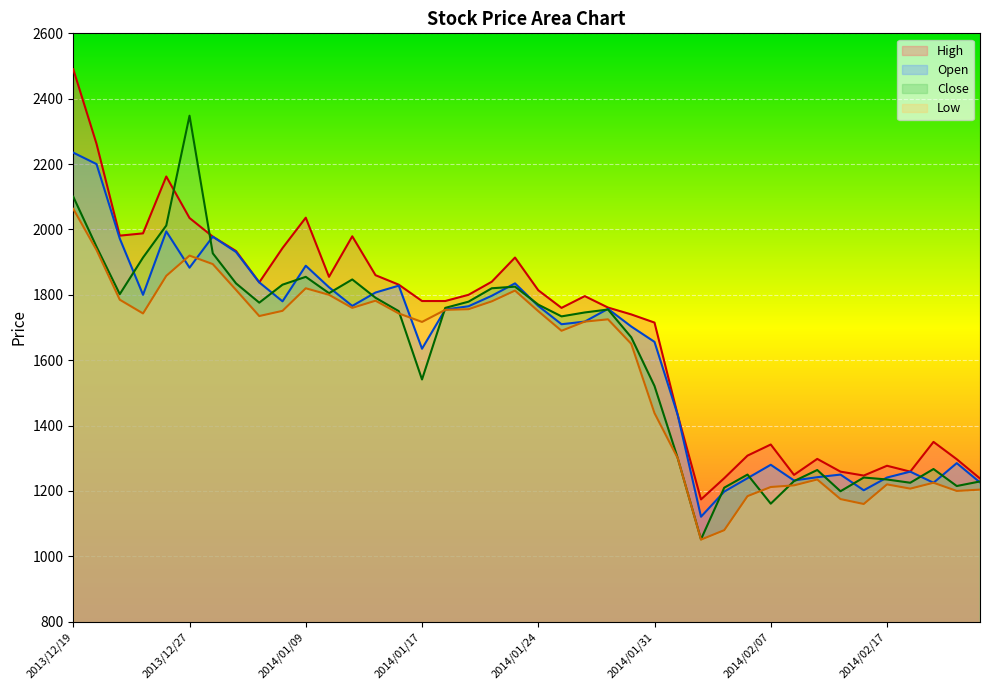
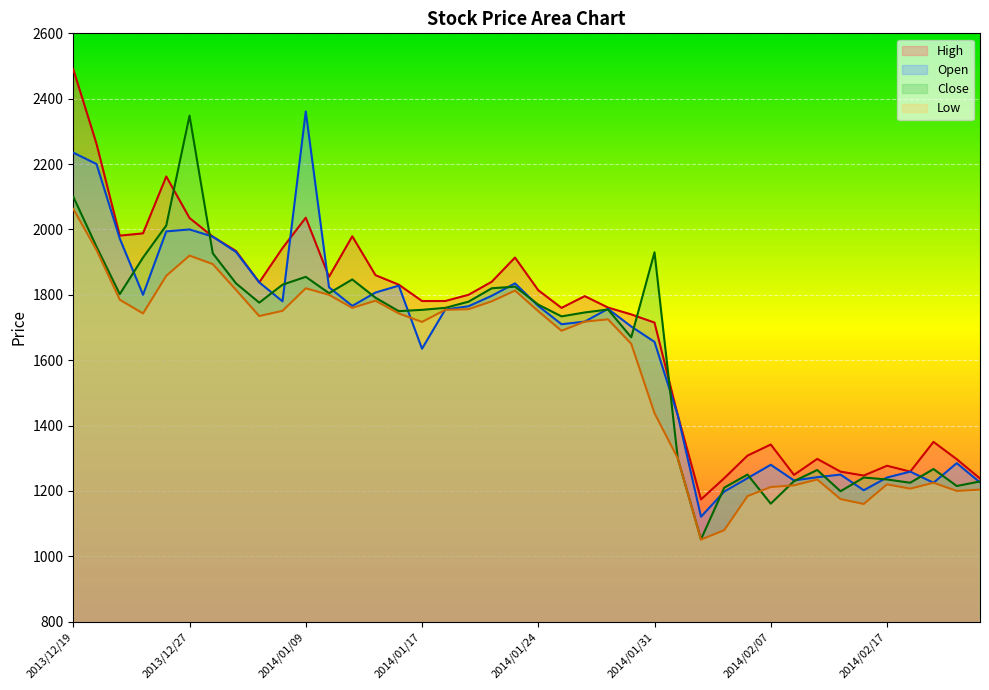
Open, 2013/12/27: 1880 -> 2000
Open, 2014/01/09: 1890 -> 2360
Close, 2014/01/17: 1540 -> 1750
Close, 2014/01/31: 1520 -> 1930
